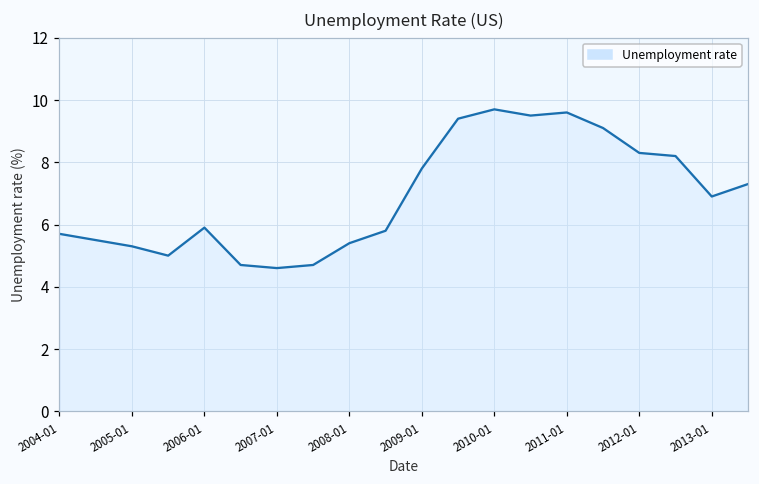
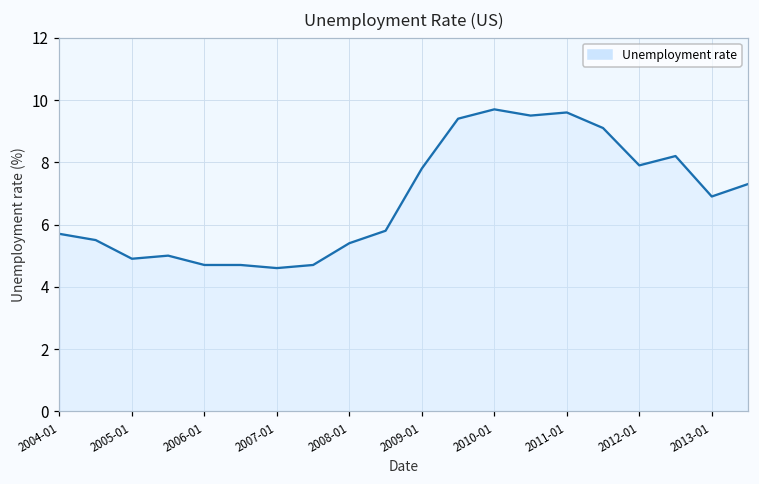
2005-01: 5.3 -> 4.9
2006-01: 5.9 -> 4.7
2012-01: 8.3 -> 7.9
